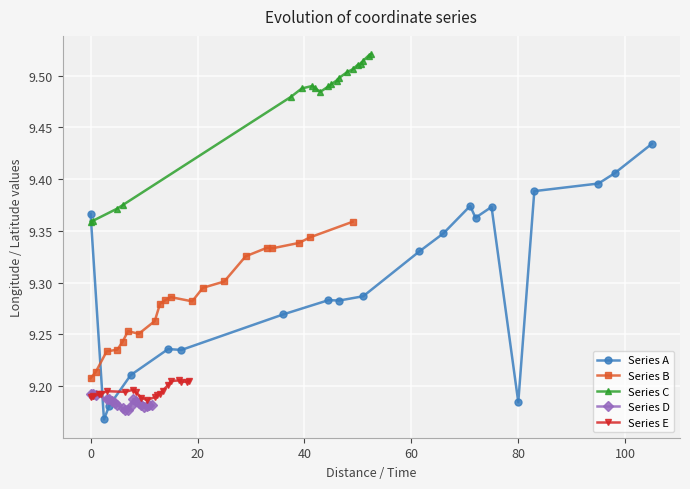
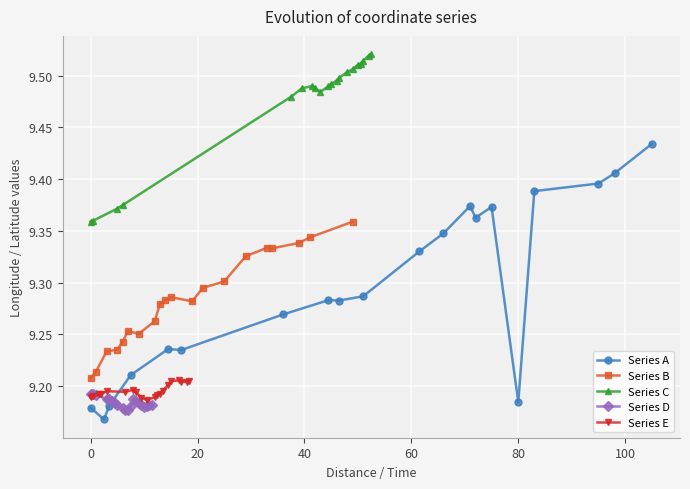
Series A, 0: 9.367 -> 9.179
